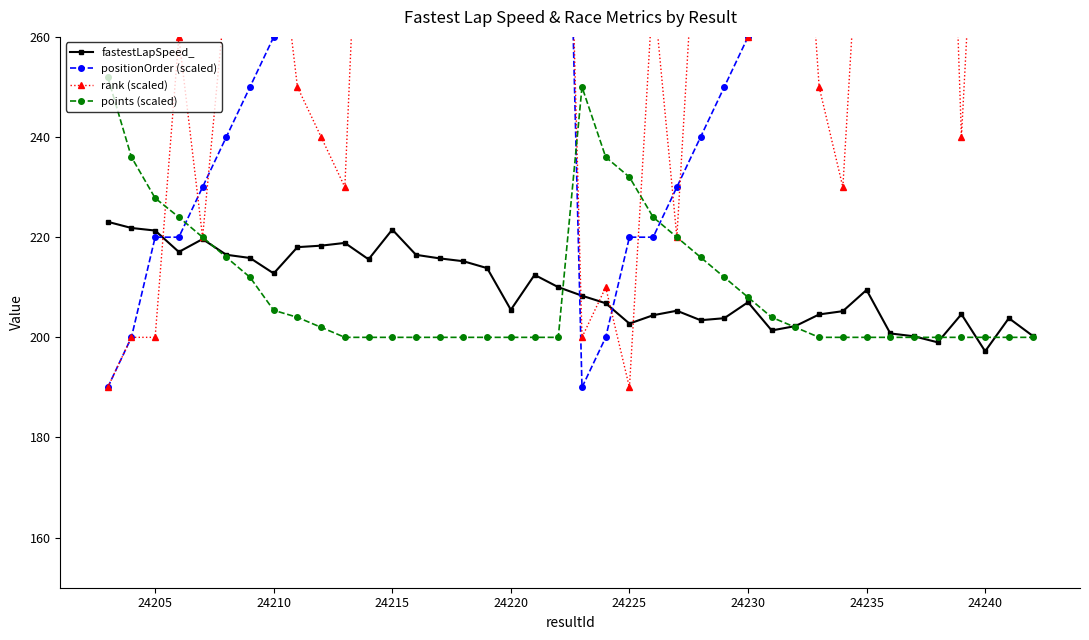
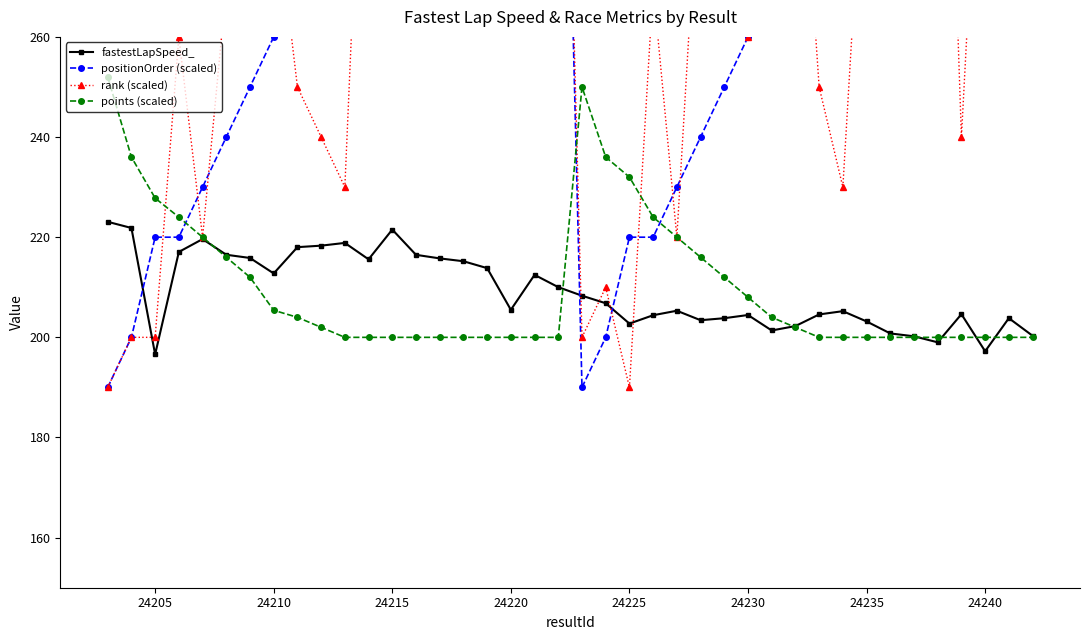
fastestLapSpeed_, 24205: 221 -> 197
fastestLapSpeed_, 24230: 207 -> 204
fastestLapSpeed_, 24235: 209 -> 203
